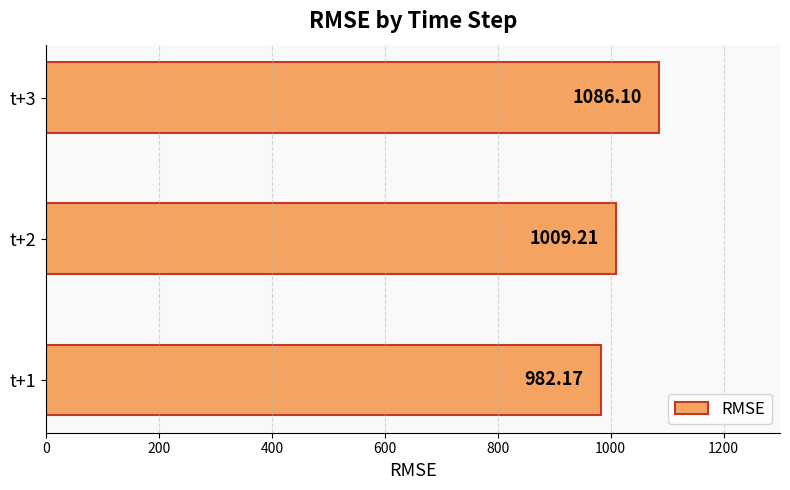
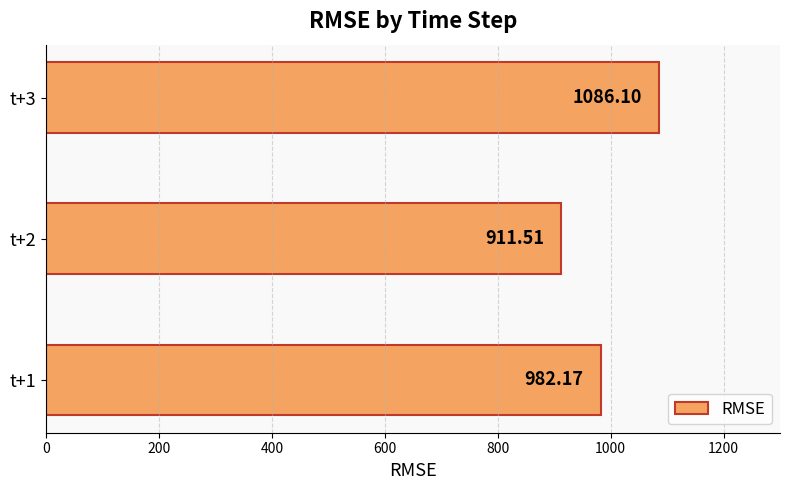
t+2: 1009.21 -> 911.51
